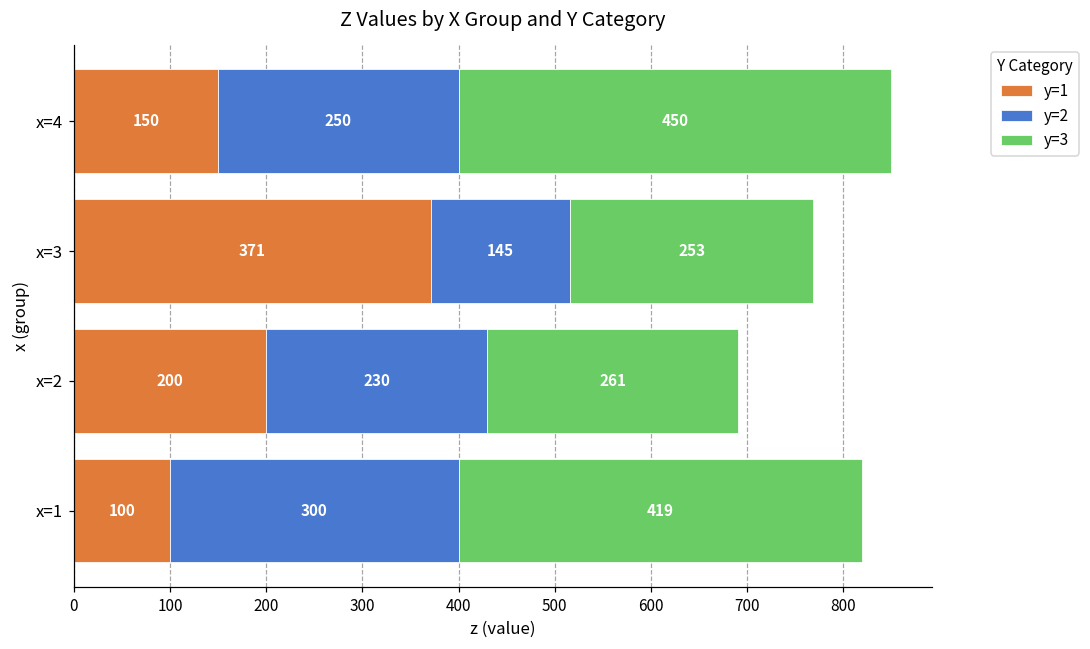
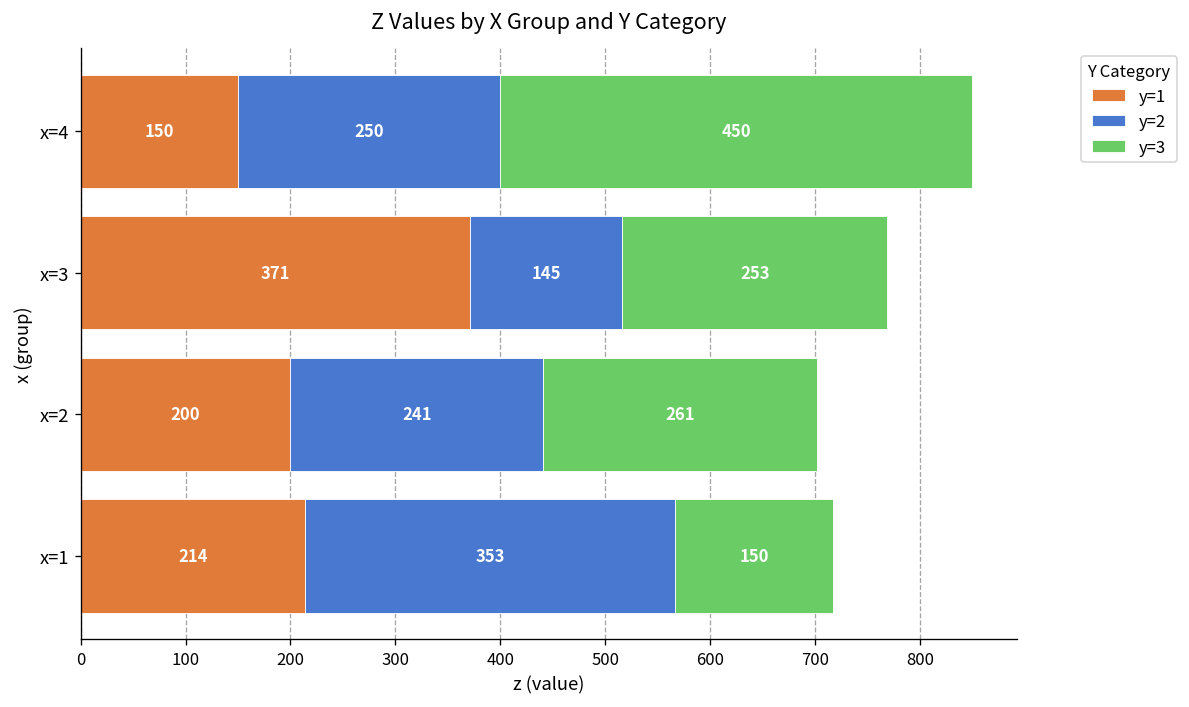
y=2, x=2: 230 -> 241
y=1, x=1: 100 -> 214
y=2, x=1: 300 -> 353
y=3, x=1: 419 -> 150
